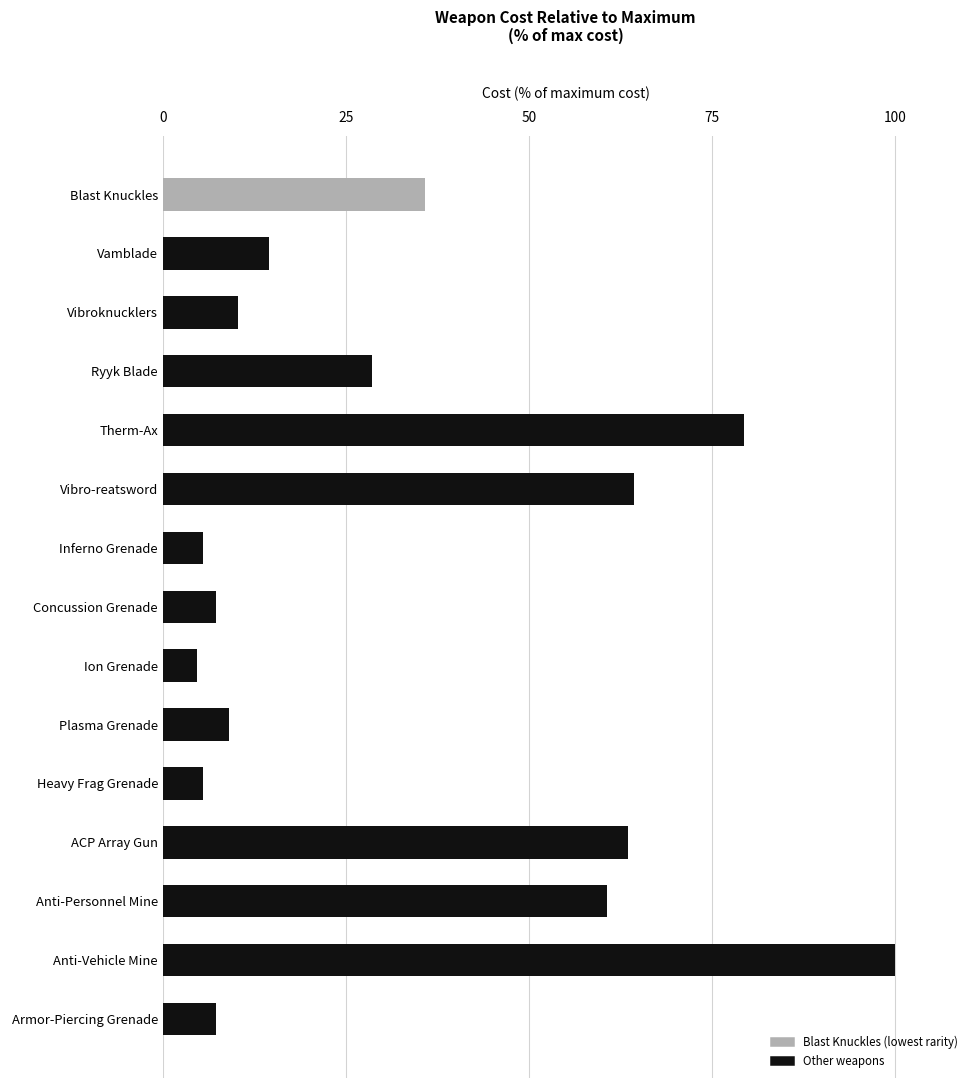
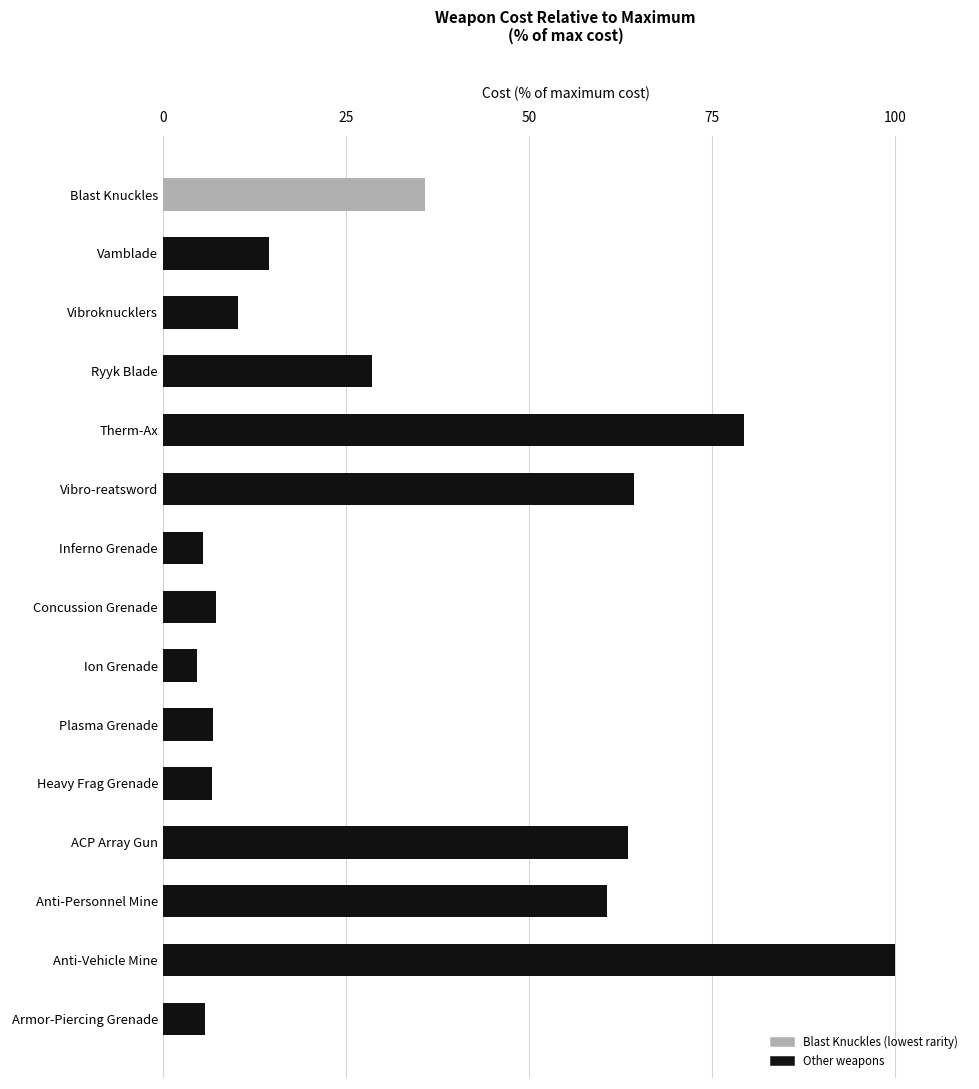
Plasma Grenade: 9 -> 7
Heavy Frag Grenade: 5 -> 7
Armor-Piercing Grenade: 7 -> 6
